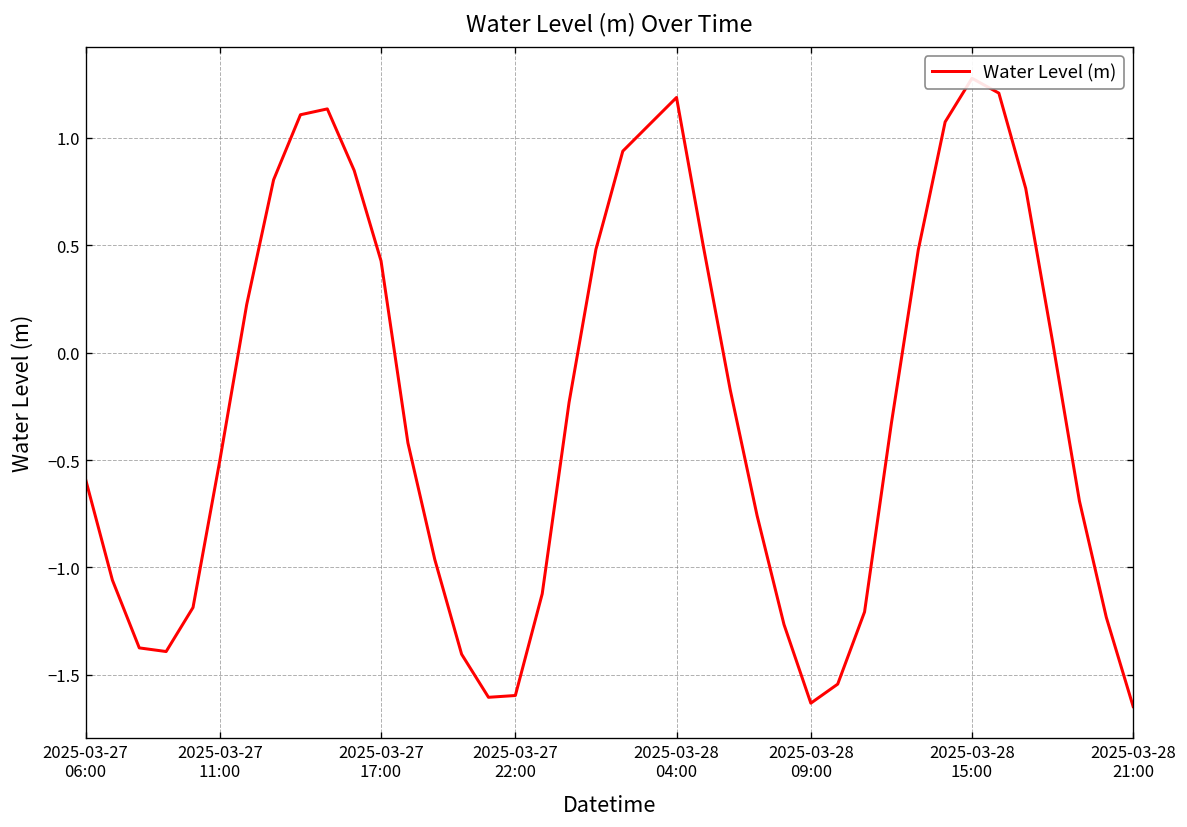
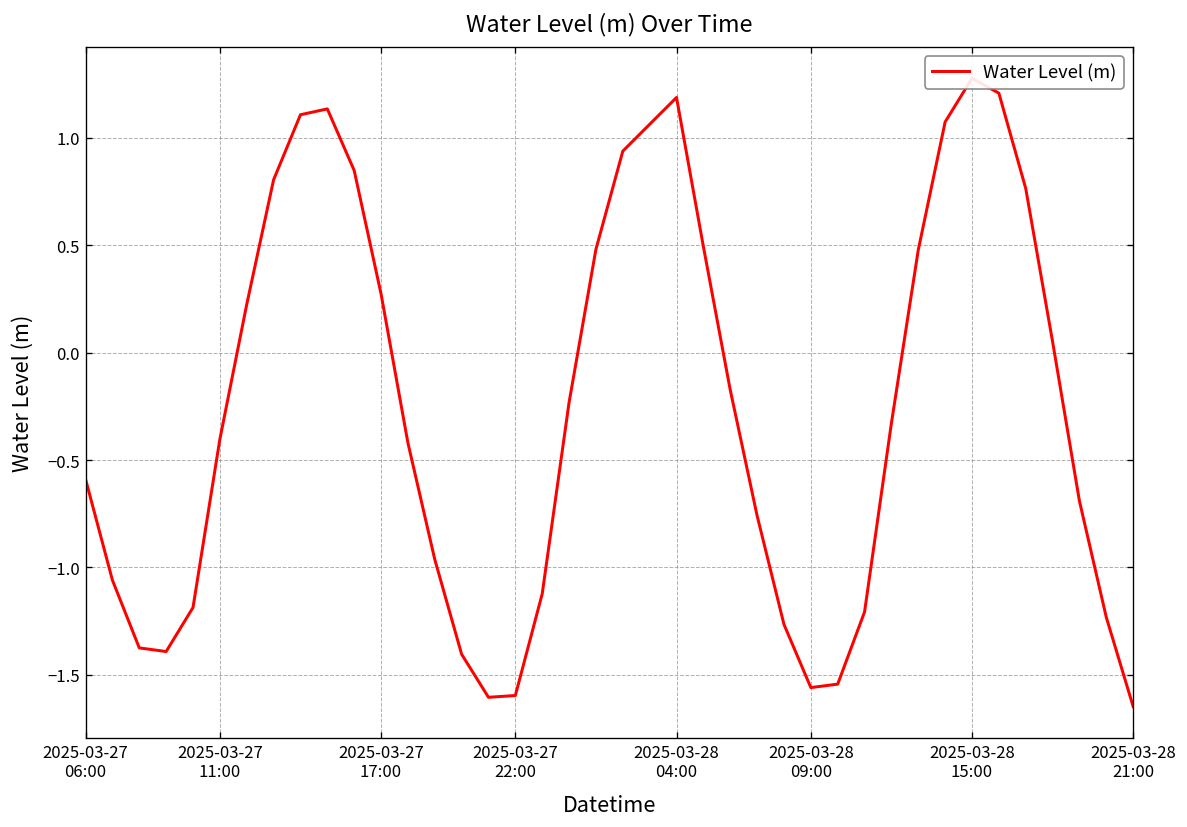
2025-03-27 11:00: -0.50 -> -0.40
2025-03-27 17:00: 0.43 -> 0.27
2025-03-28 09:00: -1.63 -> -1.56
